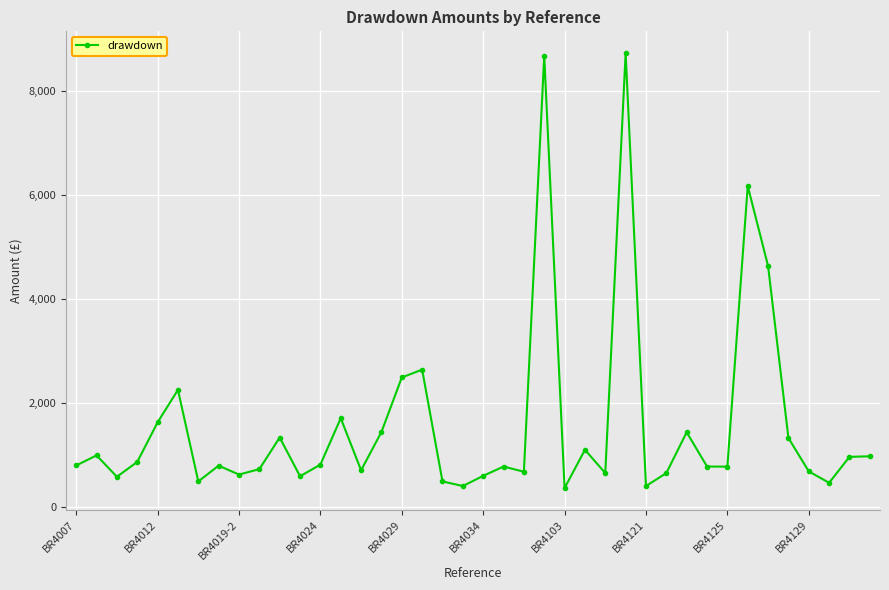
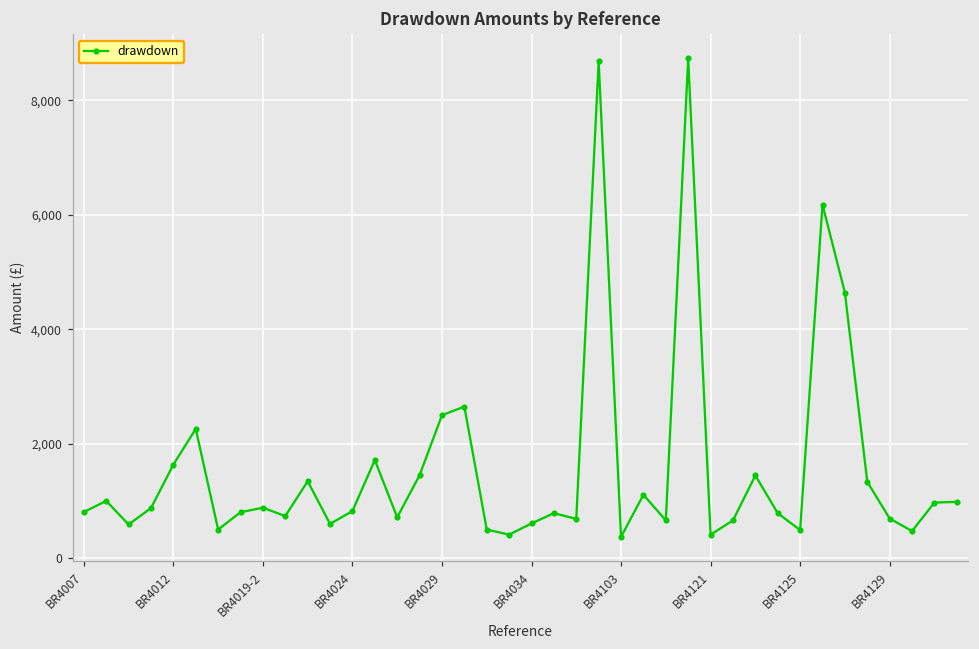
BR4019-2: 600 -> 900
BR4125: 800 -> 500
